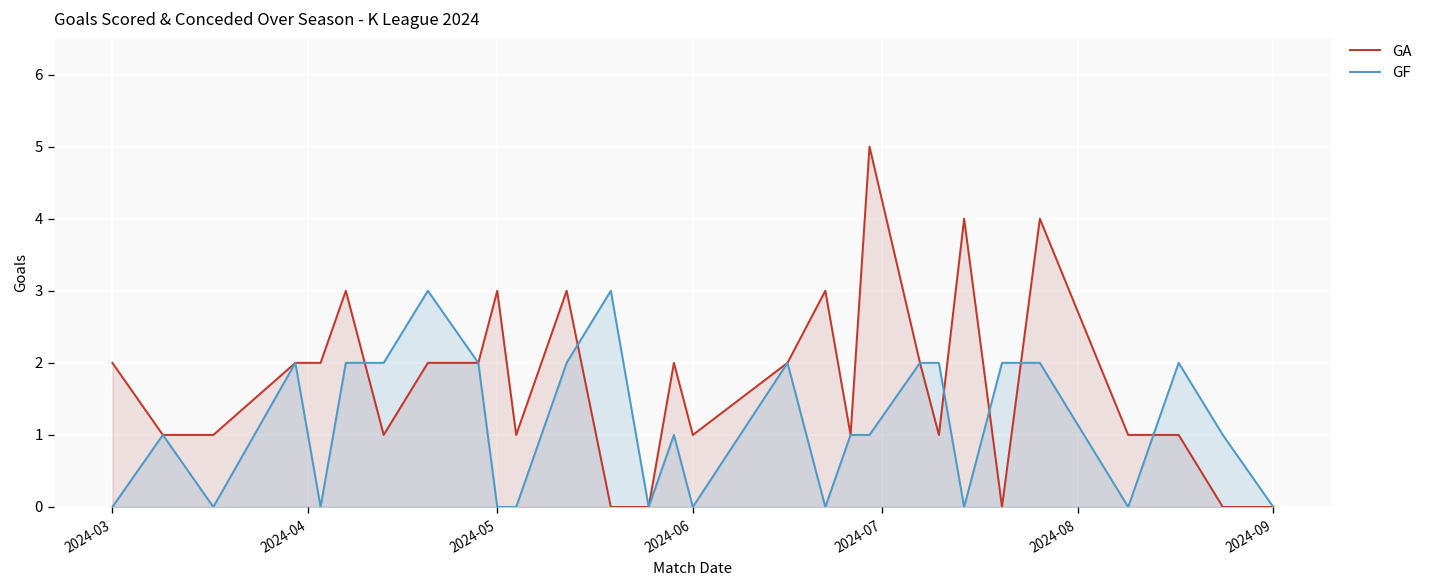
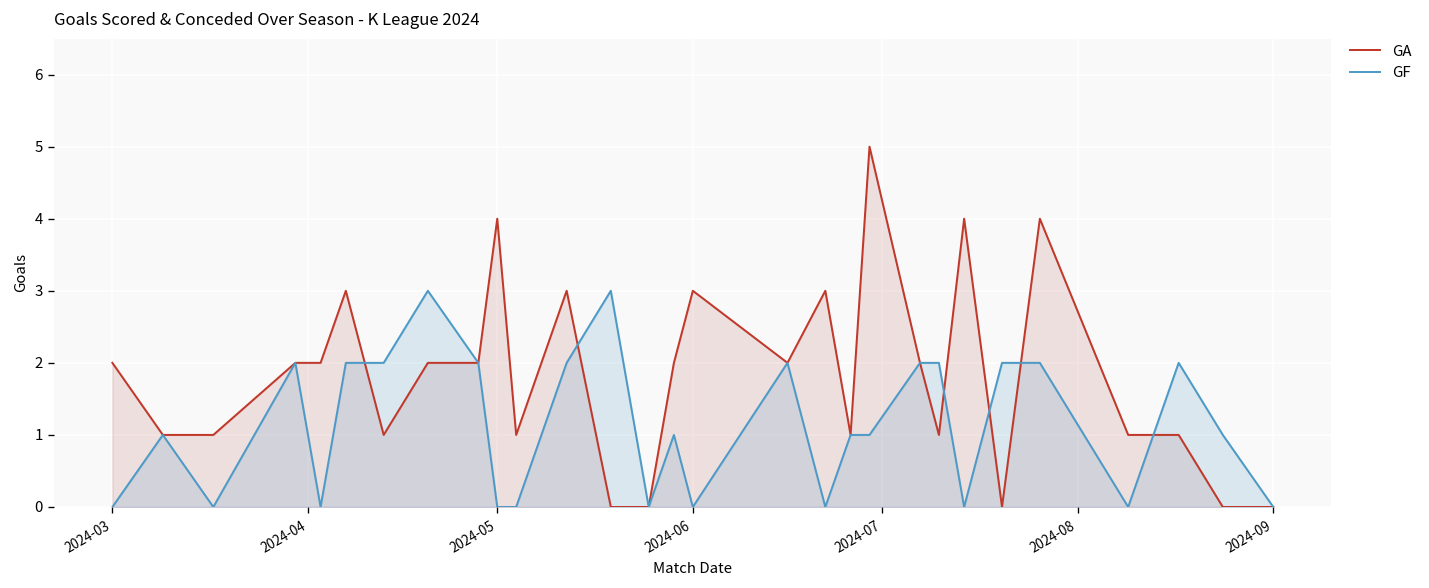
GA, 2024-05: 3 -> 4
GA, 2024-06: 1 -> 3
